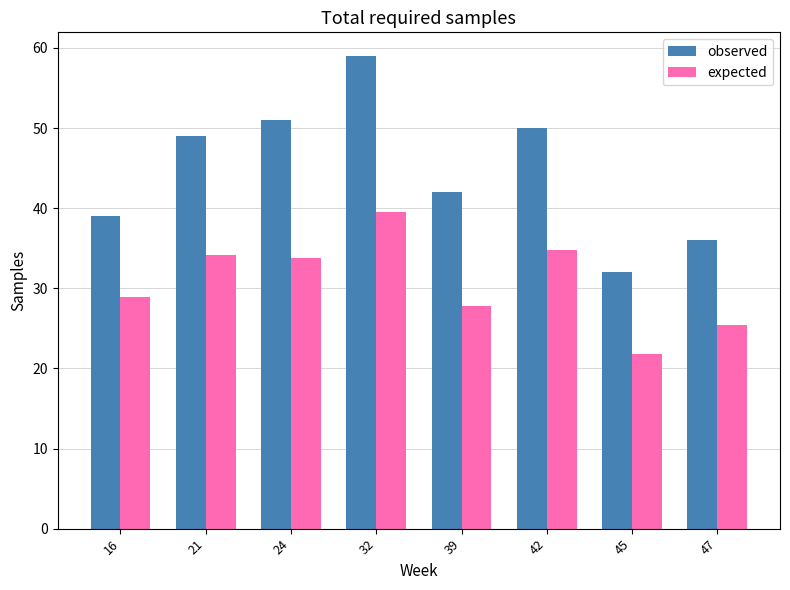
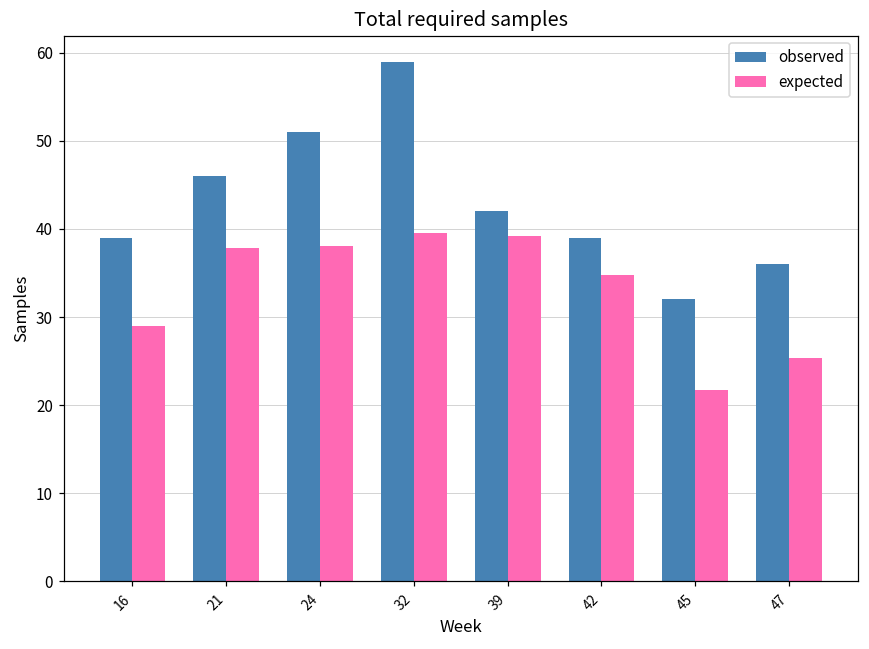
observed, 21: 49 -> 46
expected, 21: 34 -> 38
expected, 24: 34 -> 38
expected, 39: 28 -> 39
observed, 42: 50 -> 39
